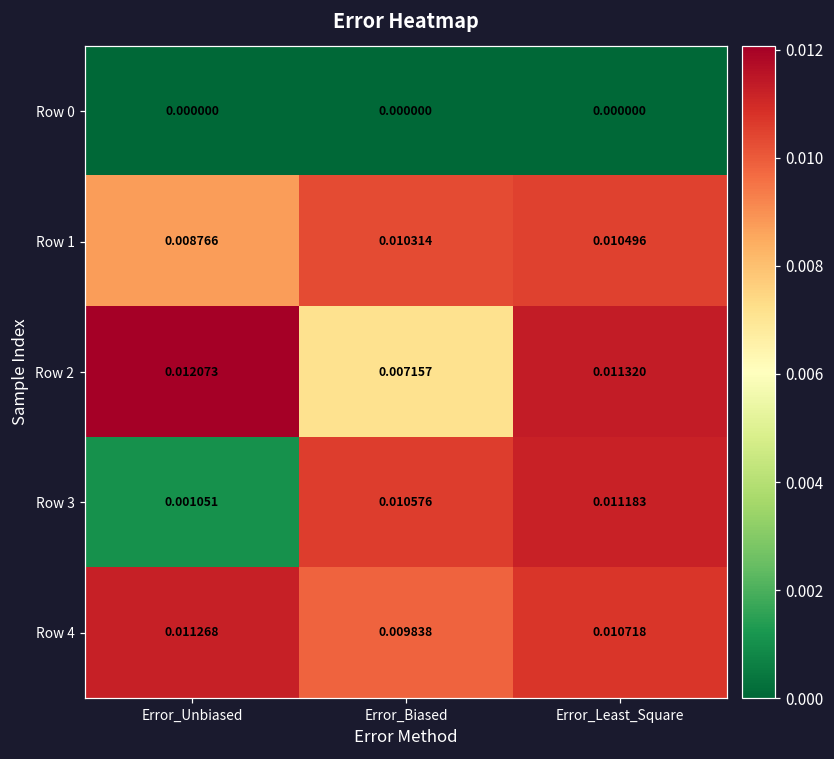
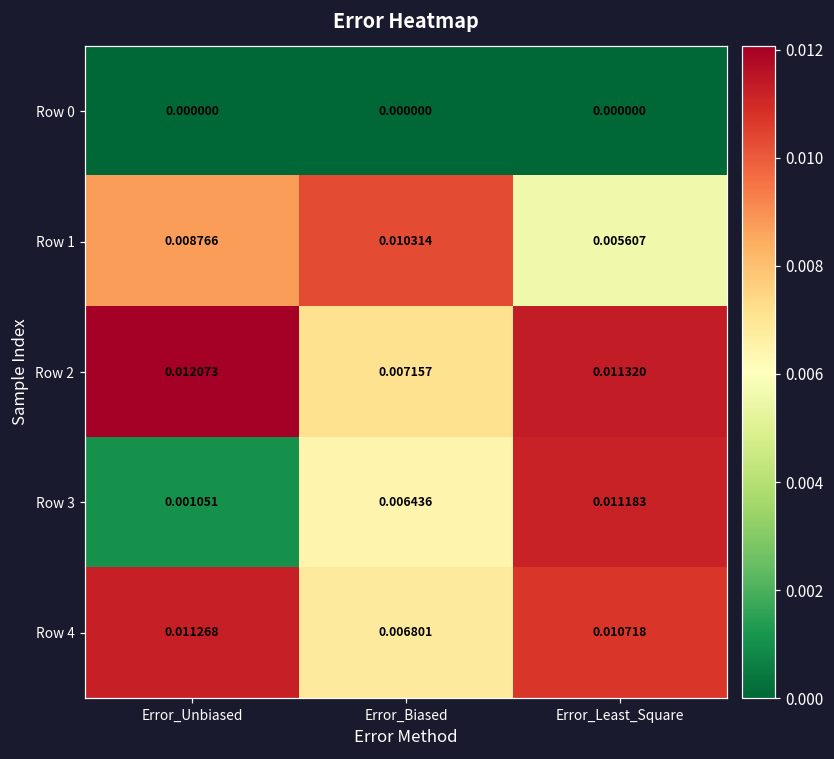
Row 1, Error_Least_Square: 0.010496 -> 0.005607
Row 3, Error_Biased: 0.010576 -> 0.006436
Row 4, Error_Biased: 0.009838 -> 0.006801
